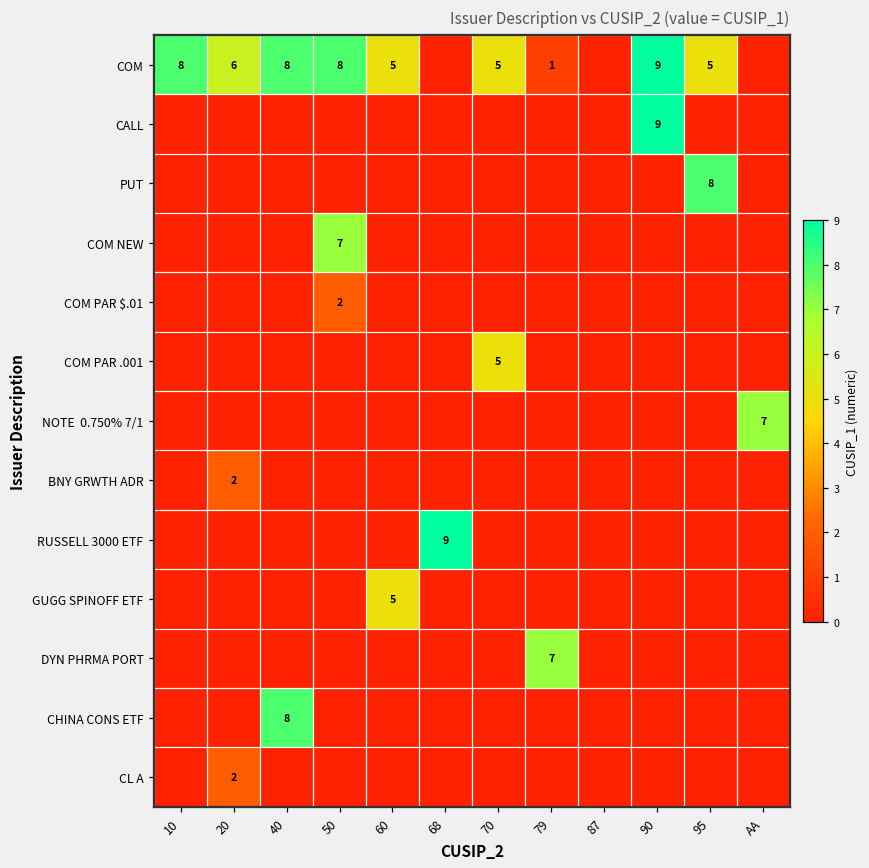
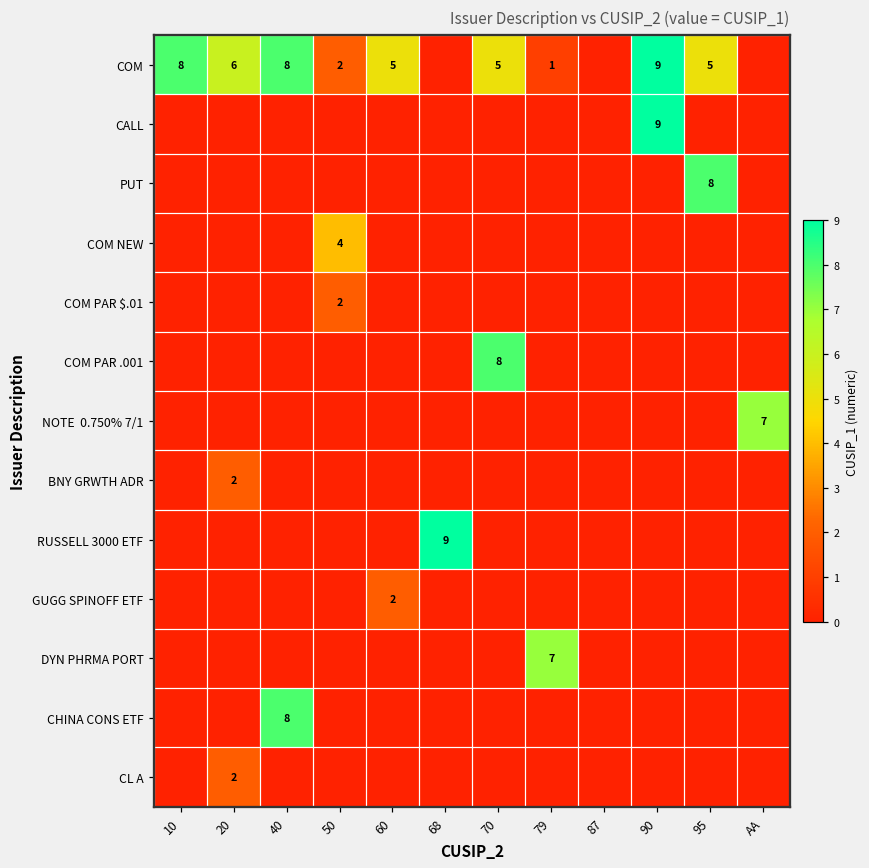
COM, 50: 8 -> 2
COM NEW, 50: 7 -> 4
COM PAR .001, 70: 5 -> 8
GUGG SPINOFF ETF, 60: 5 -> 2
